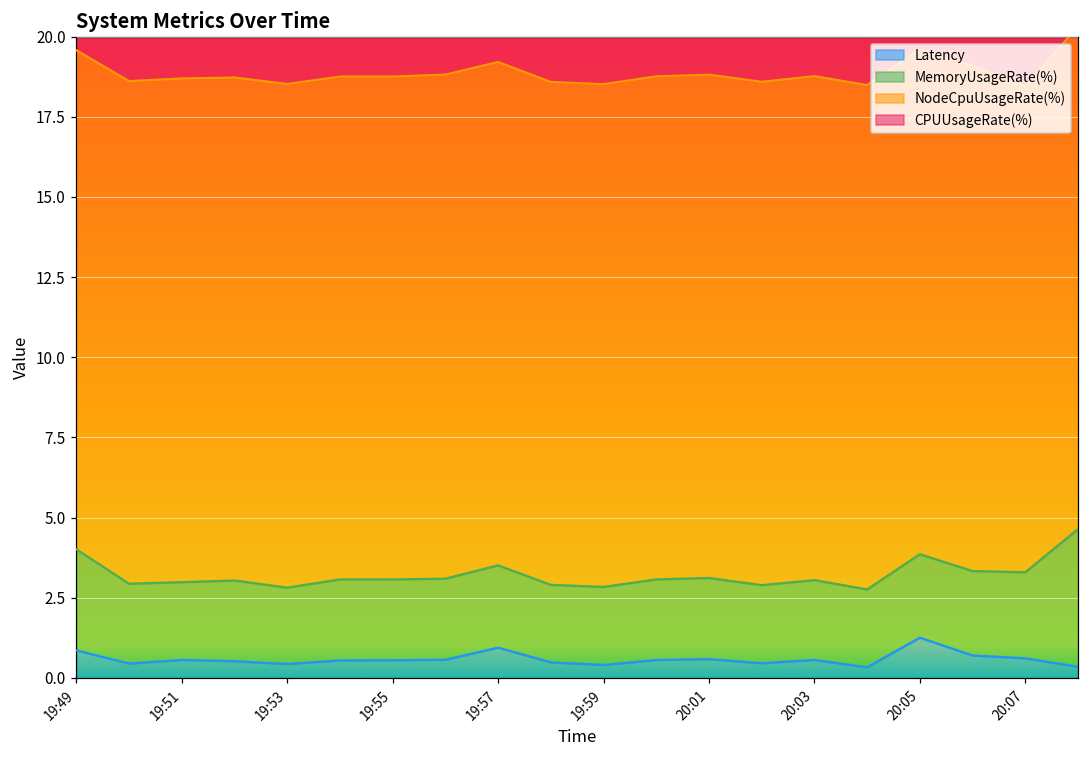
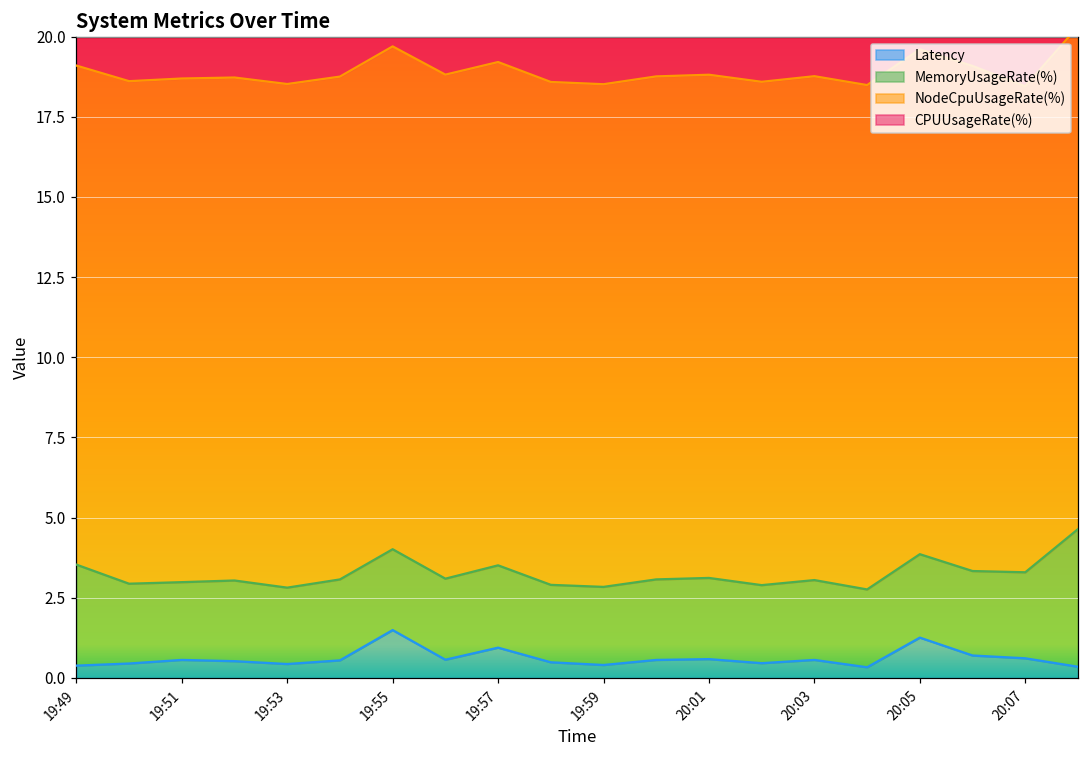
Latency, 19:49: 0.9 -> 0.4
Latency, 19:55: 0.6 -> 1.5
